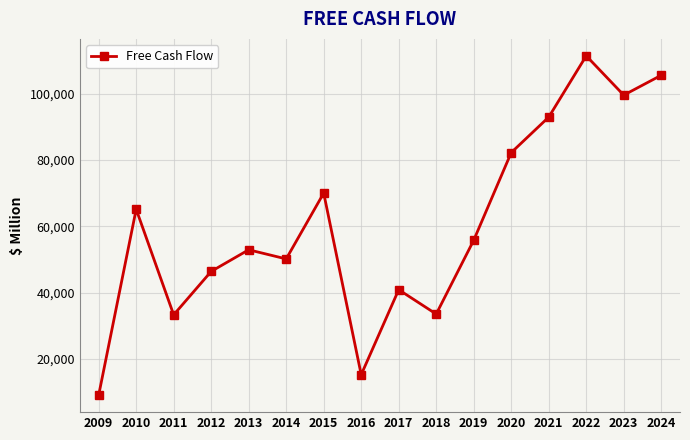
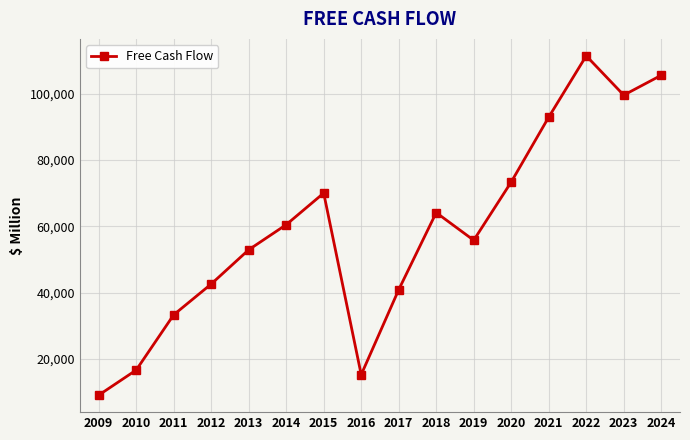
2010: 65,000 -> 17,000
2012: 46,000 -> 43,000
2014: 50,000 -> 60,000
2018: 34,000 -> 64,000
2020: 82,000 -> 73,000
